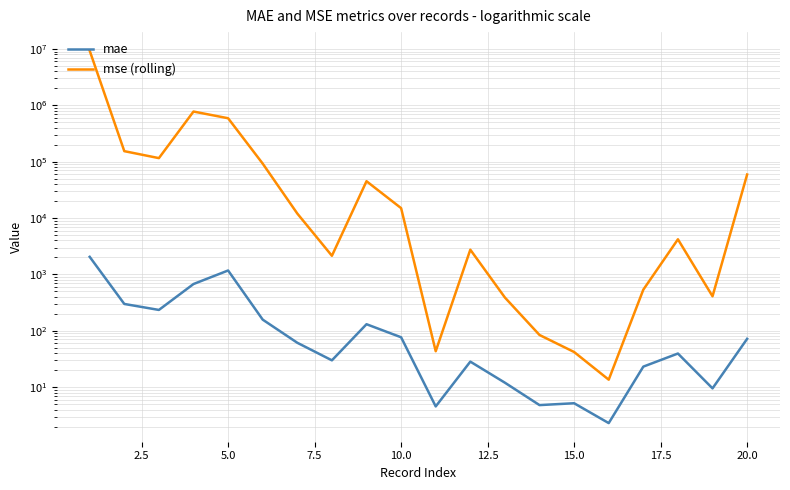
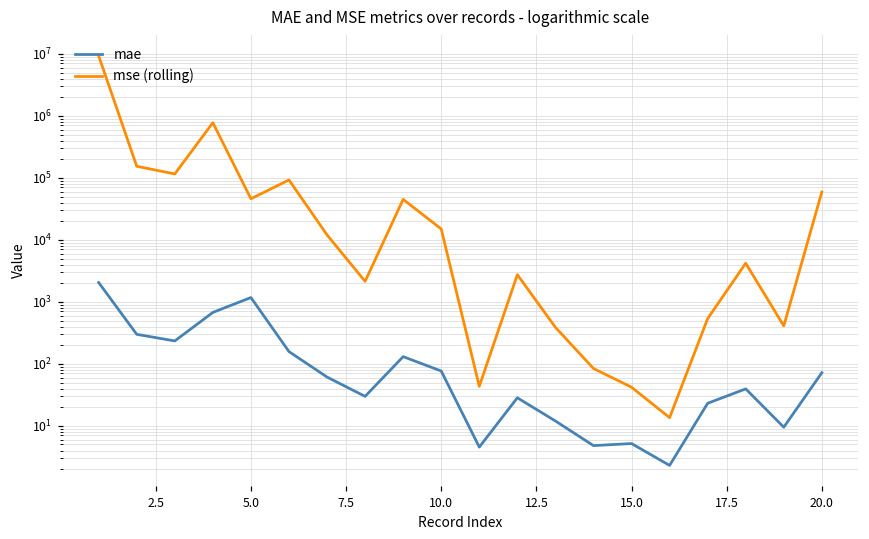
mse (rolling), 5.0: 600000 -> 50000
